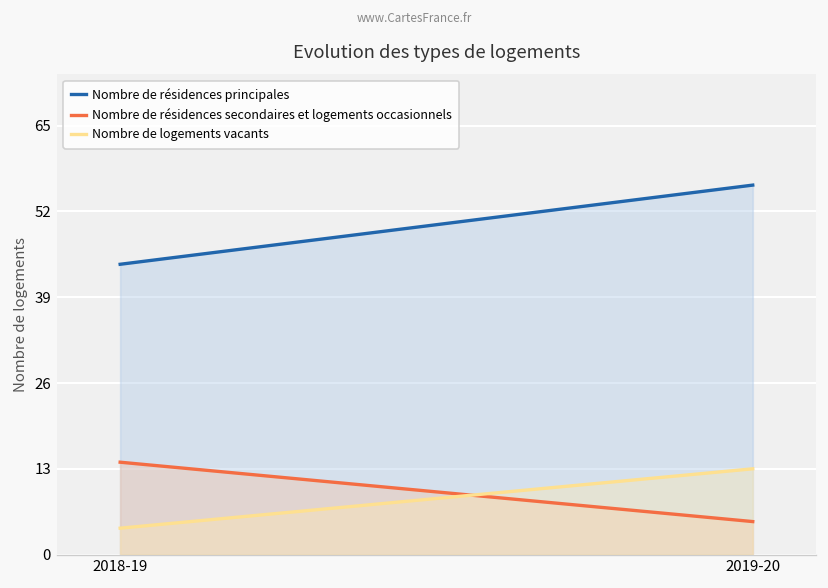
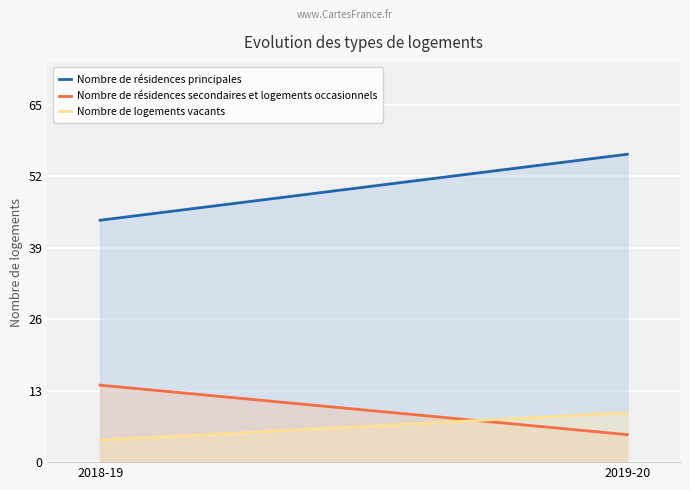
Nombre de logements vacants, 2019-20: 13 -> 9
